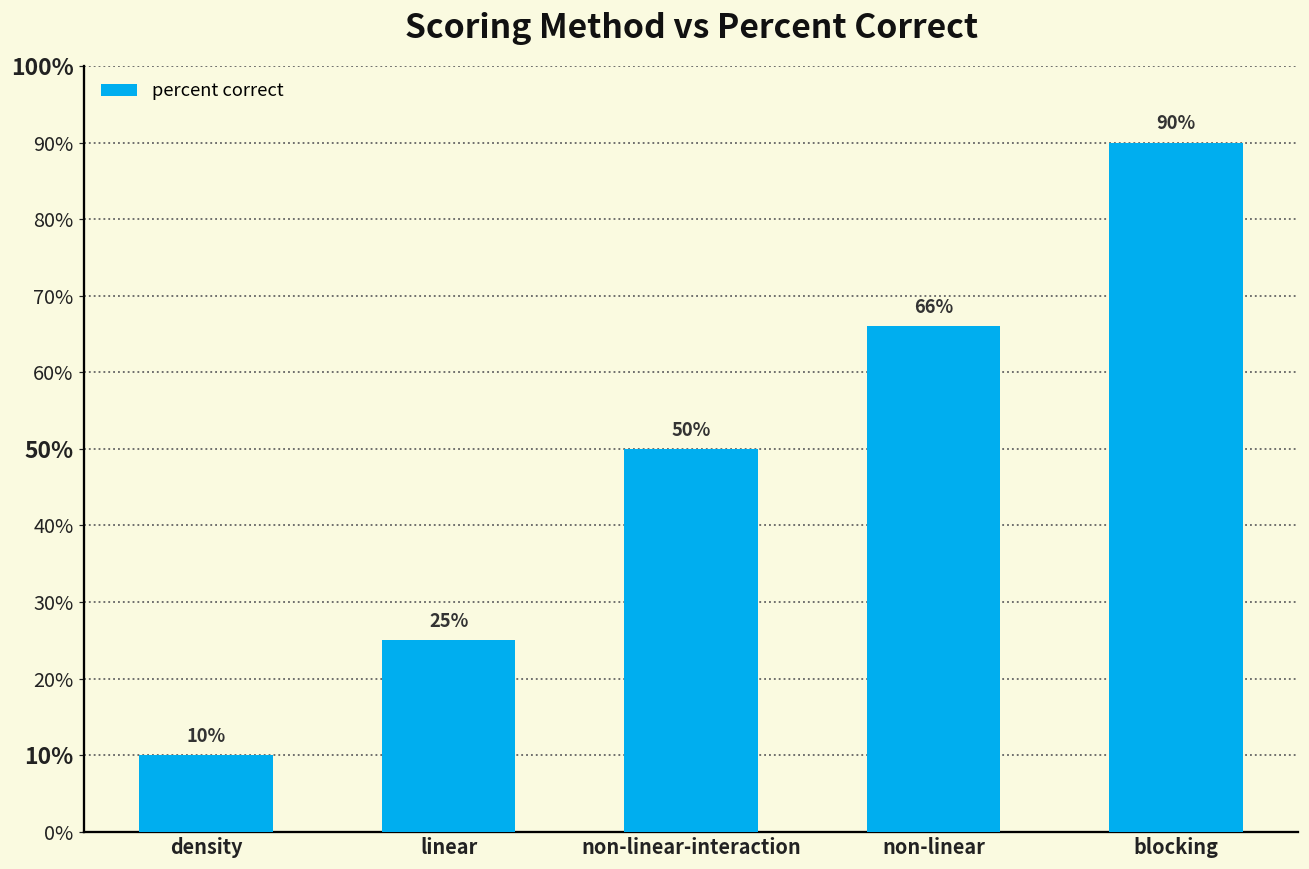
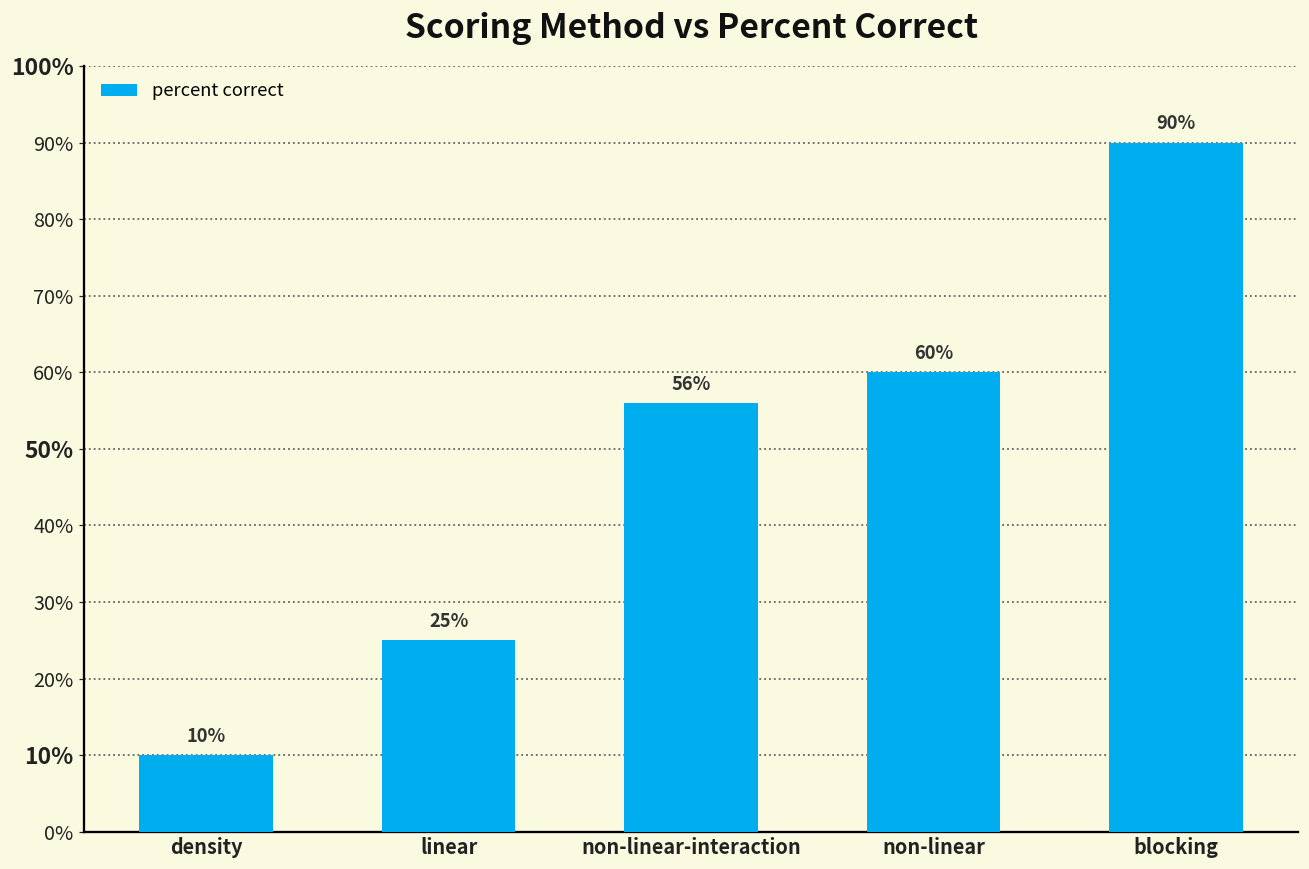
non-linear-interaction: 50% -> 56%
non-linear: 66% -> 60%
